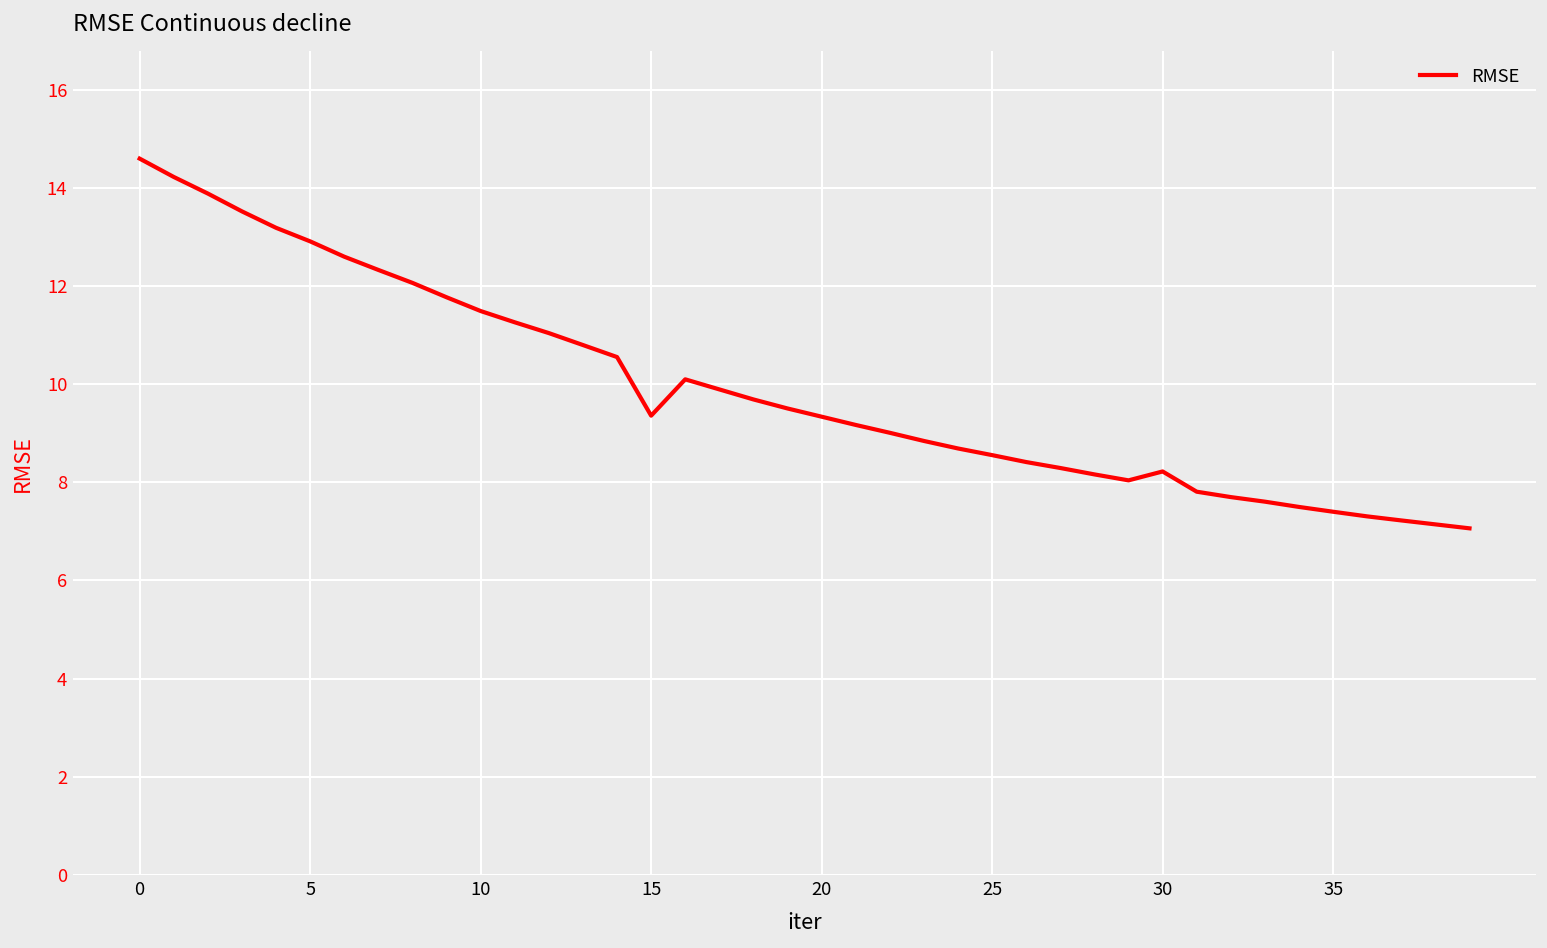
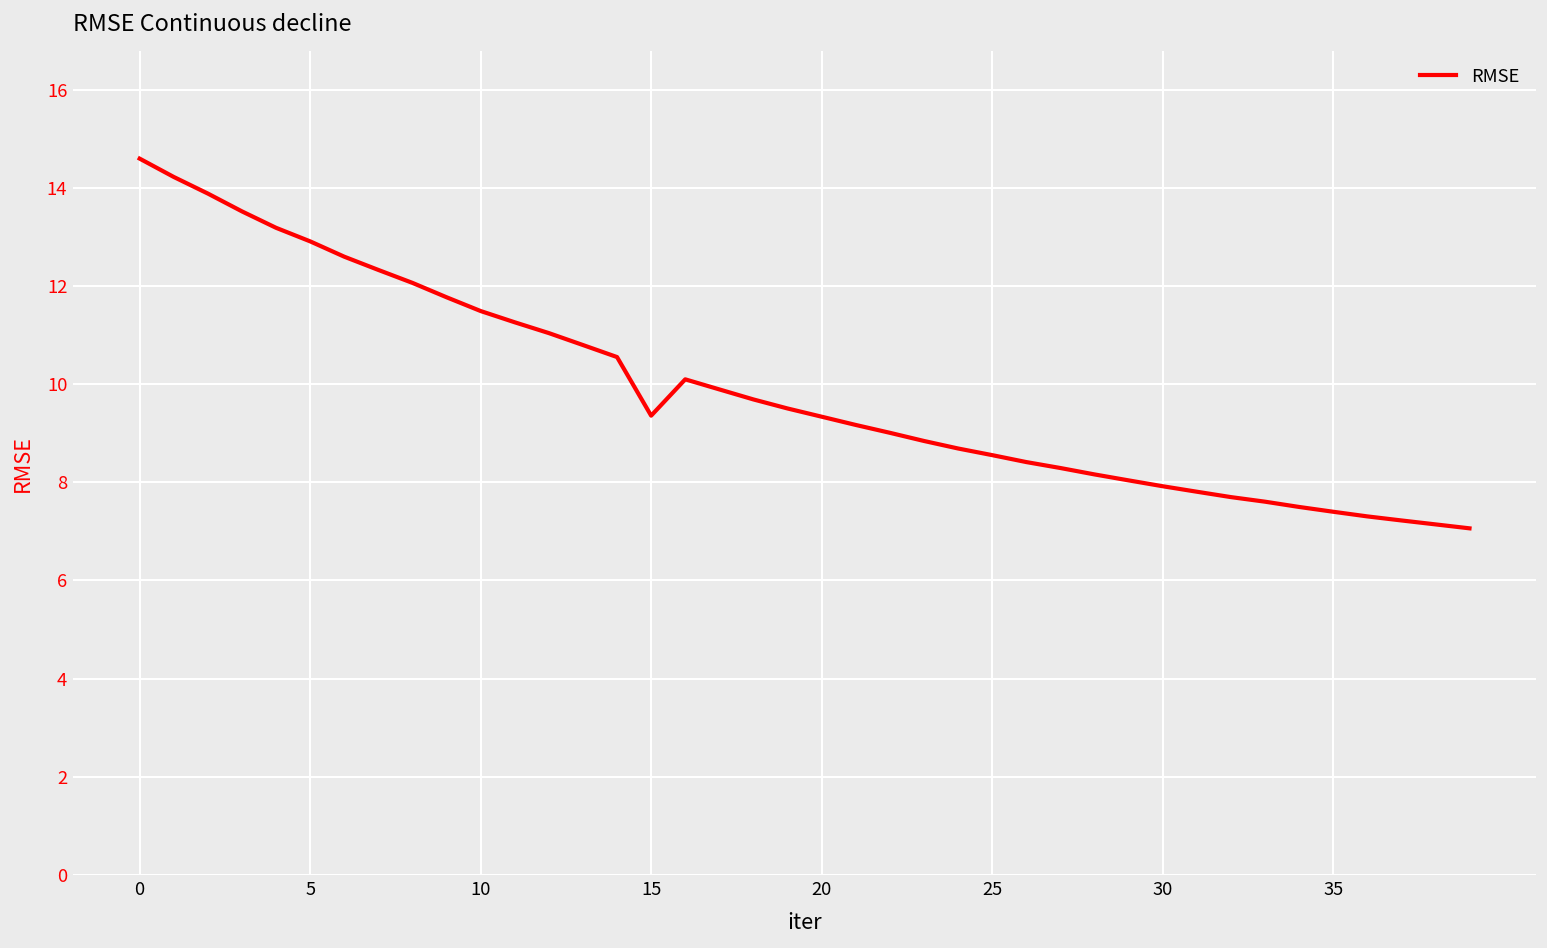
30: 8.2 -> 7.9
